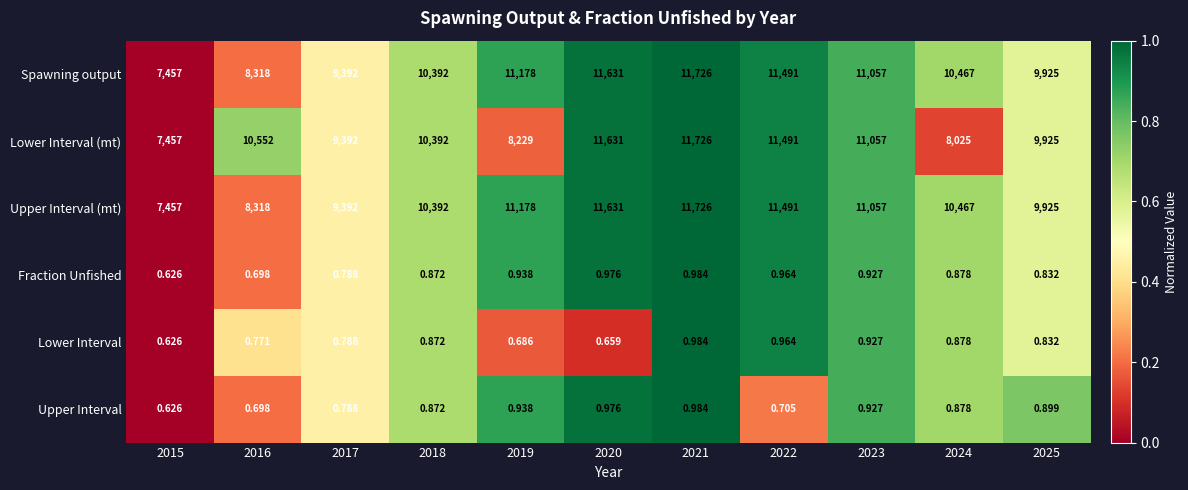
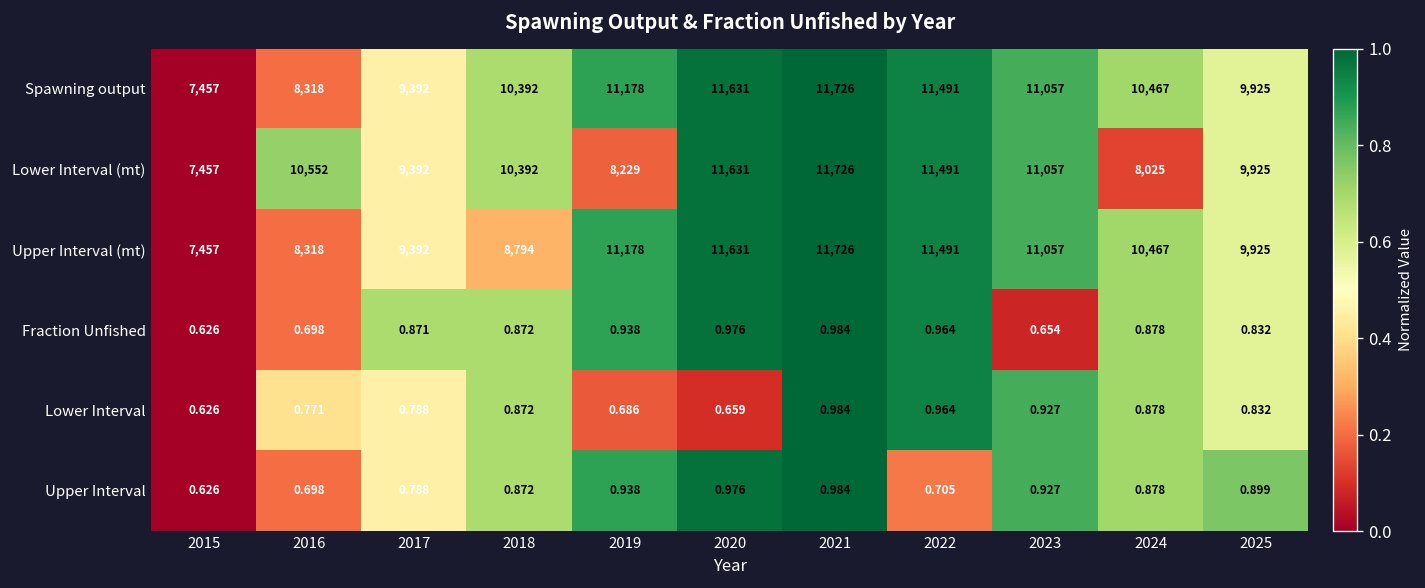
Upper Interval (mt), 2018: 10,392 -> 8,794
Fraction Unfished, 2017: 0.788 -> 0.871
Fraction Unfished, 2023: 0.927 -> 0.654
